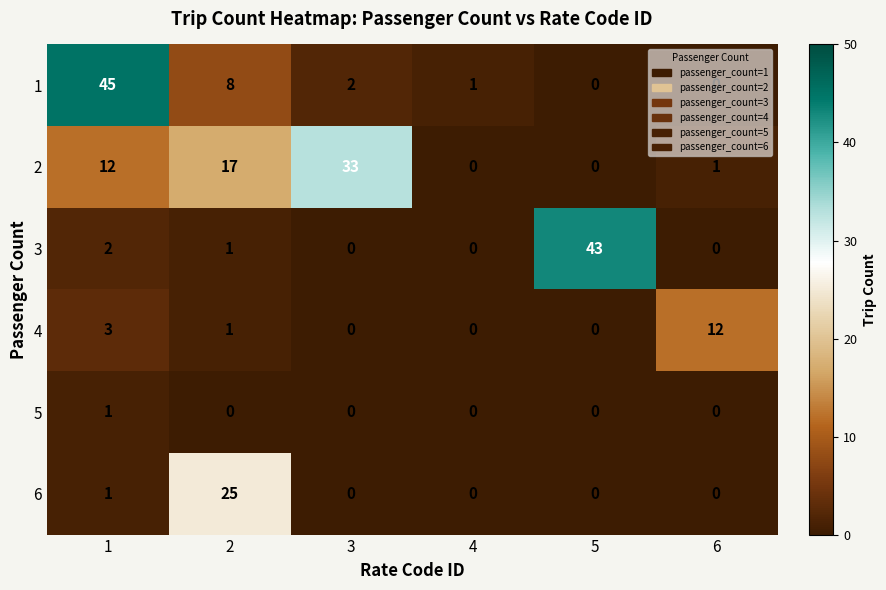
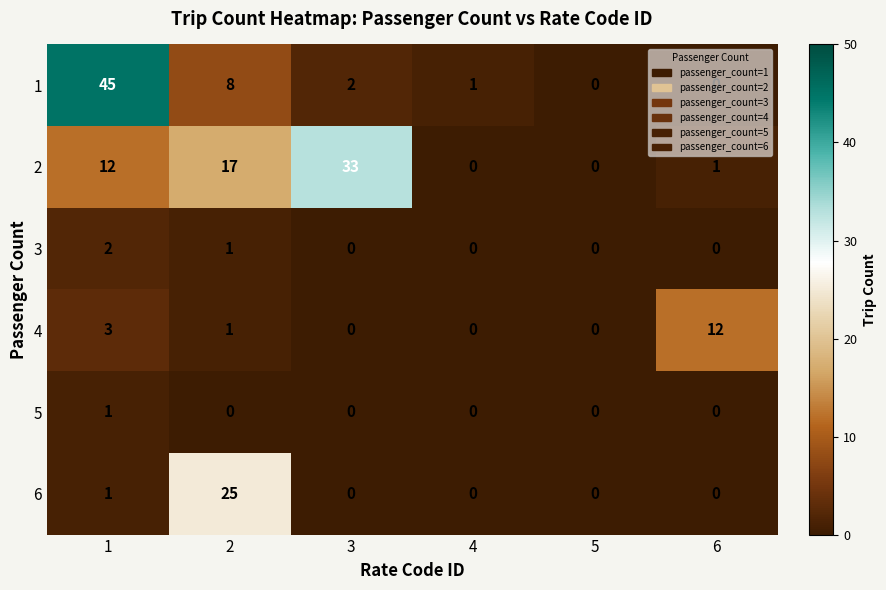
3, 5: 43 -> 0
